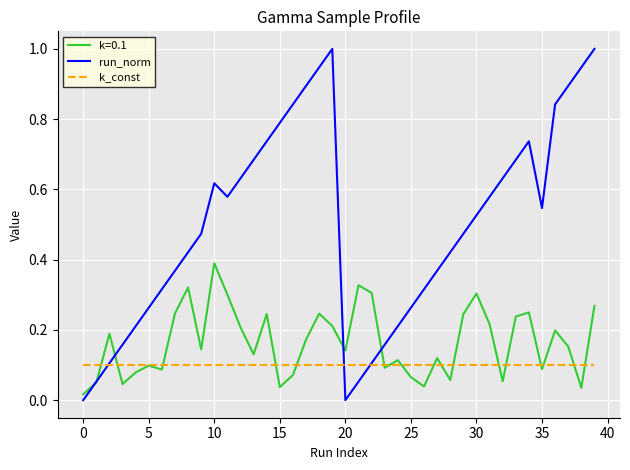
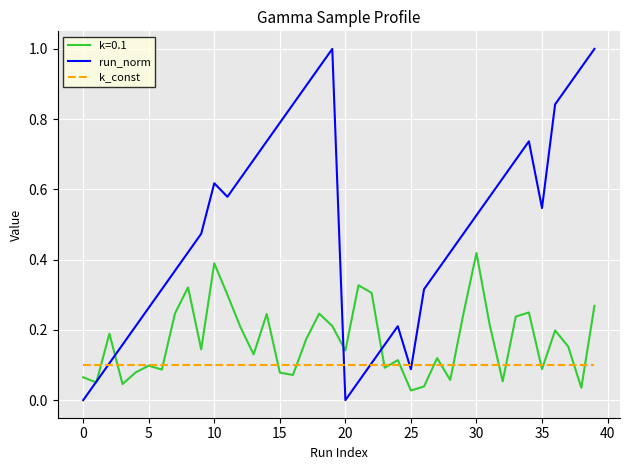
k=0.1, 0: 0.02 -> 0.07
k=0.1, 15: 0.04 -> 0.08
k=0.1, 25: 0.07 -> 0.03
run_norm, 25: 0.26 -> 0.09
k=0.1, 30: 0.30 -> 0.42
